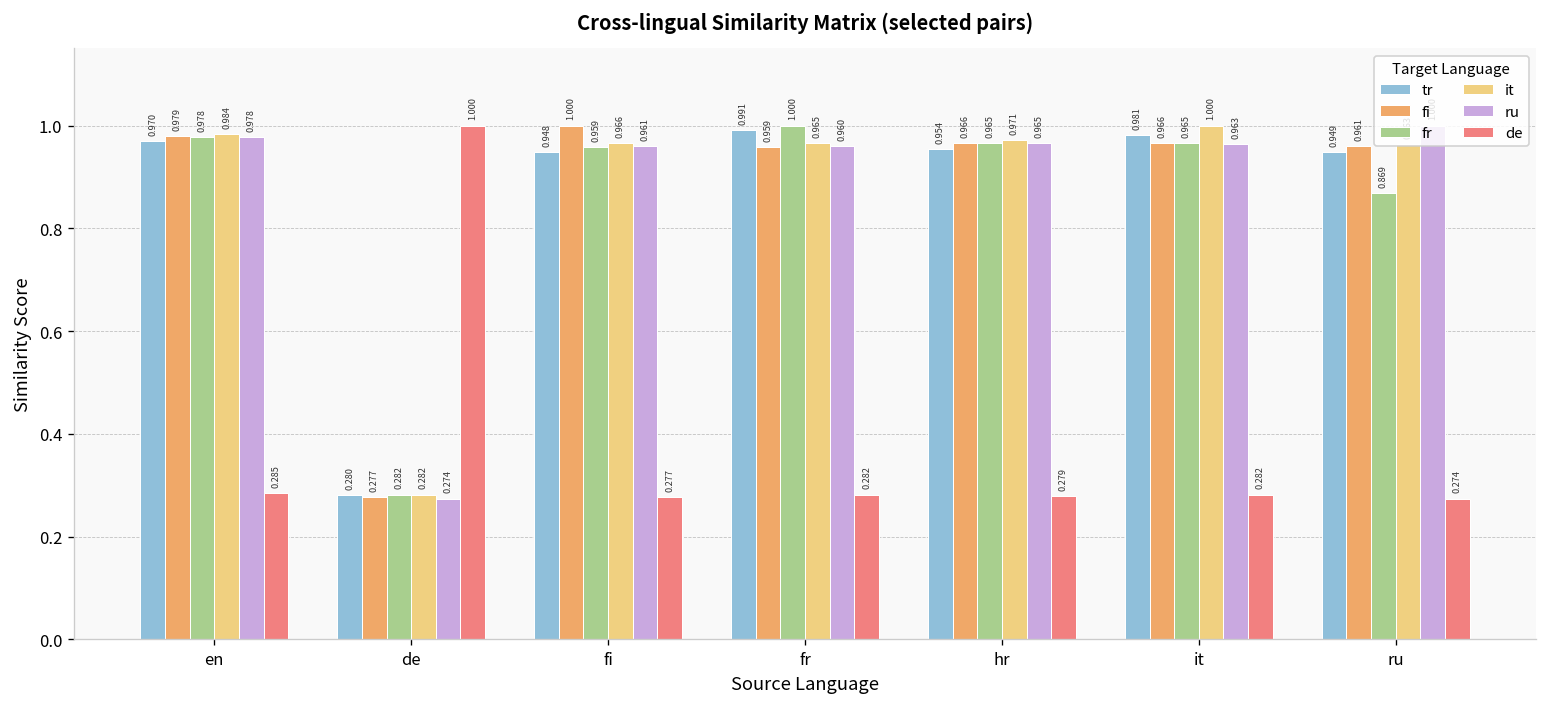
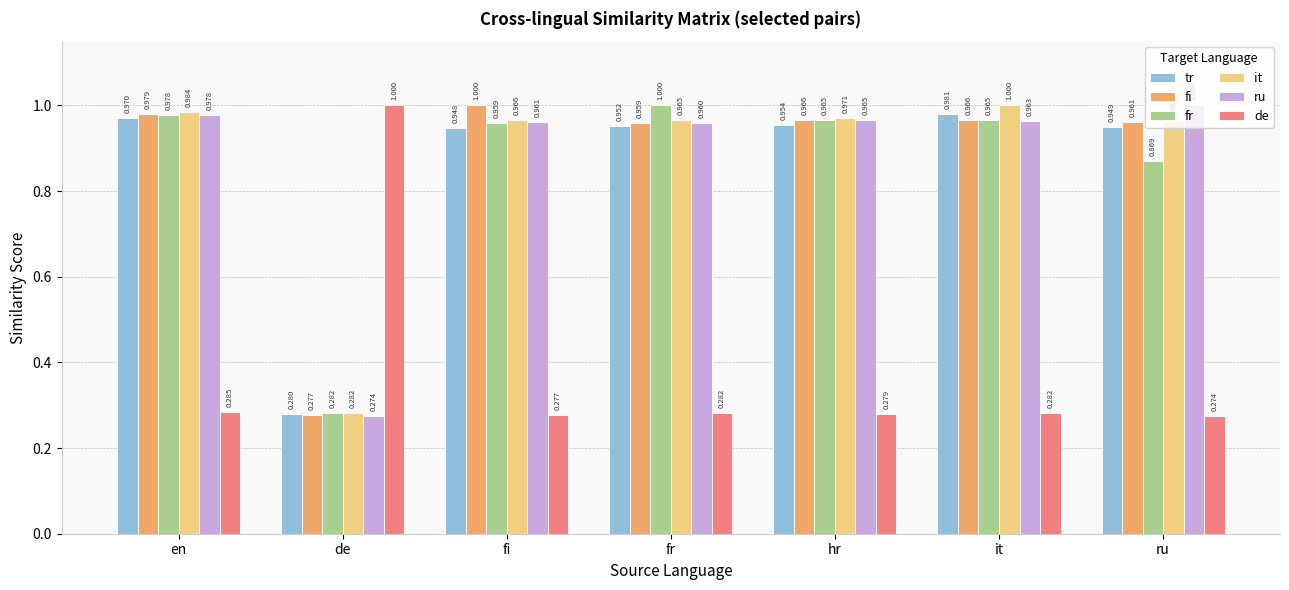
tr, fr: 0.991 -> 0.952
